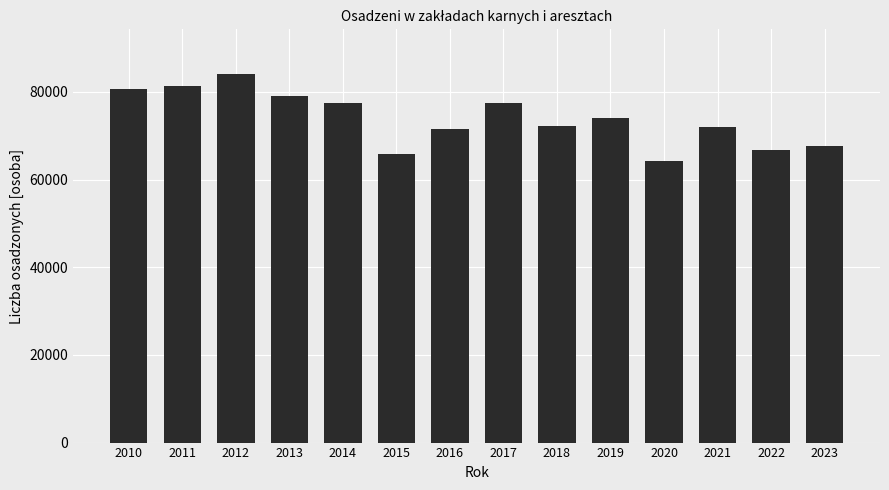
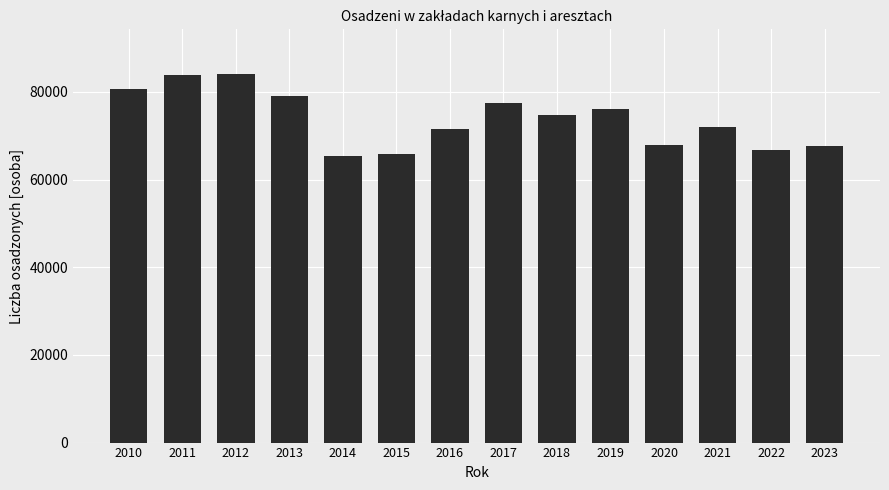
2011: 81000 -> 84000
2014: 77000 -> 65000
2018: 72000 -> 75000
2019: 74000 -> 76000
2020: 64000 -> 68000
